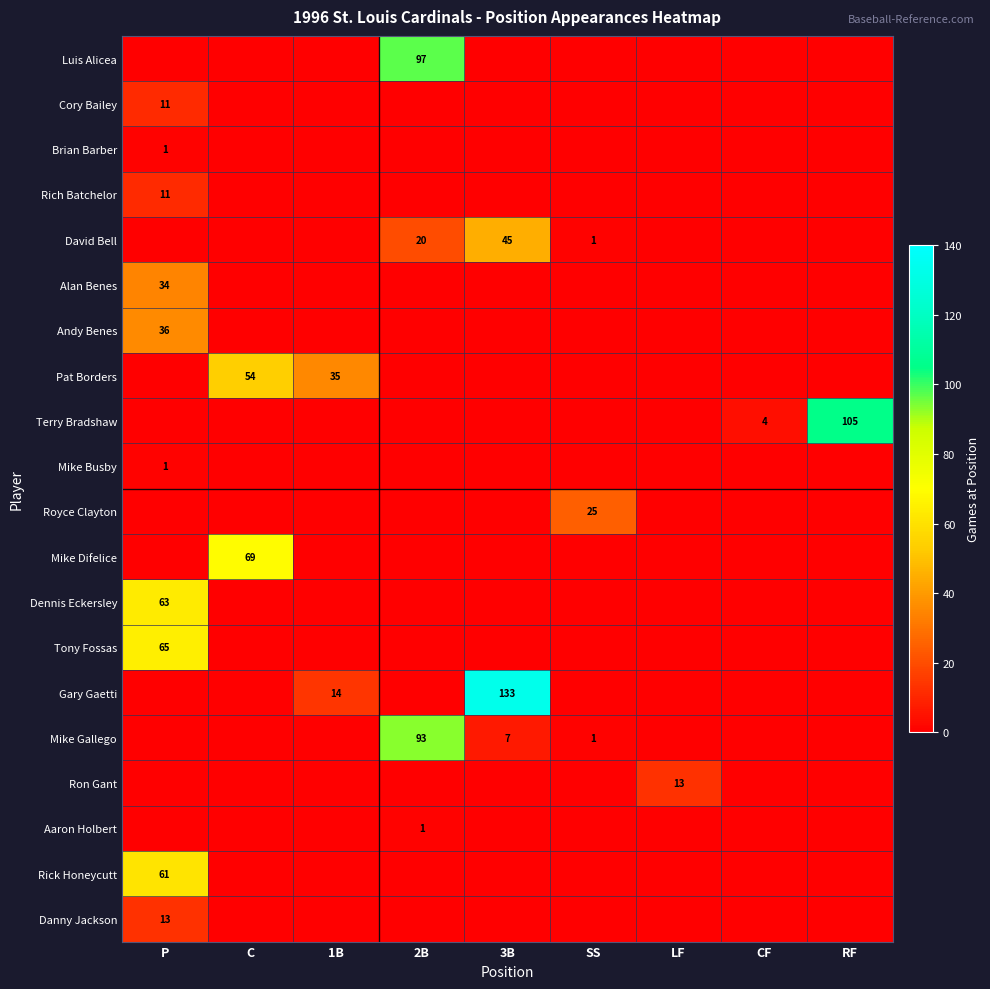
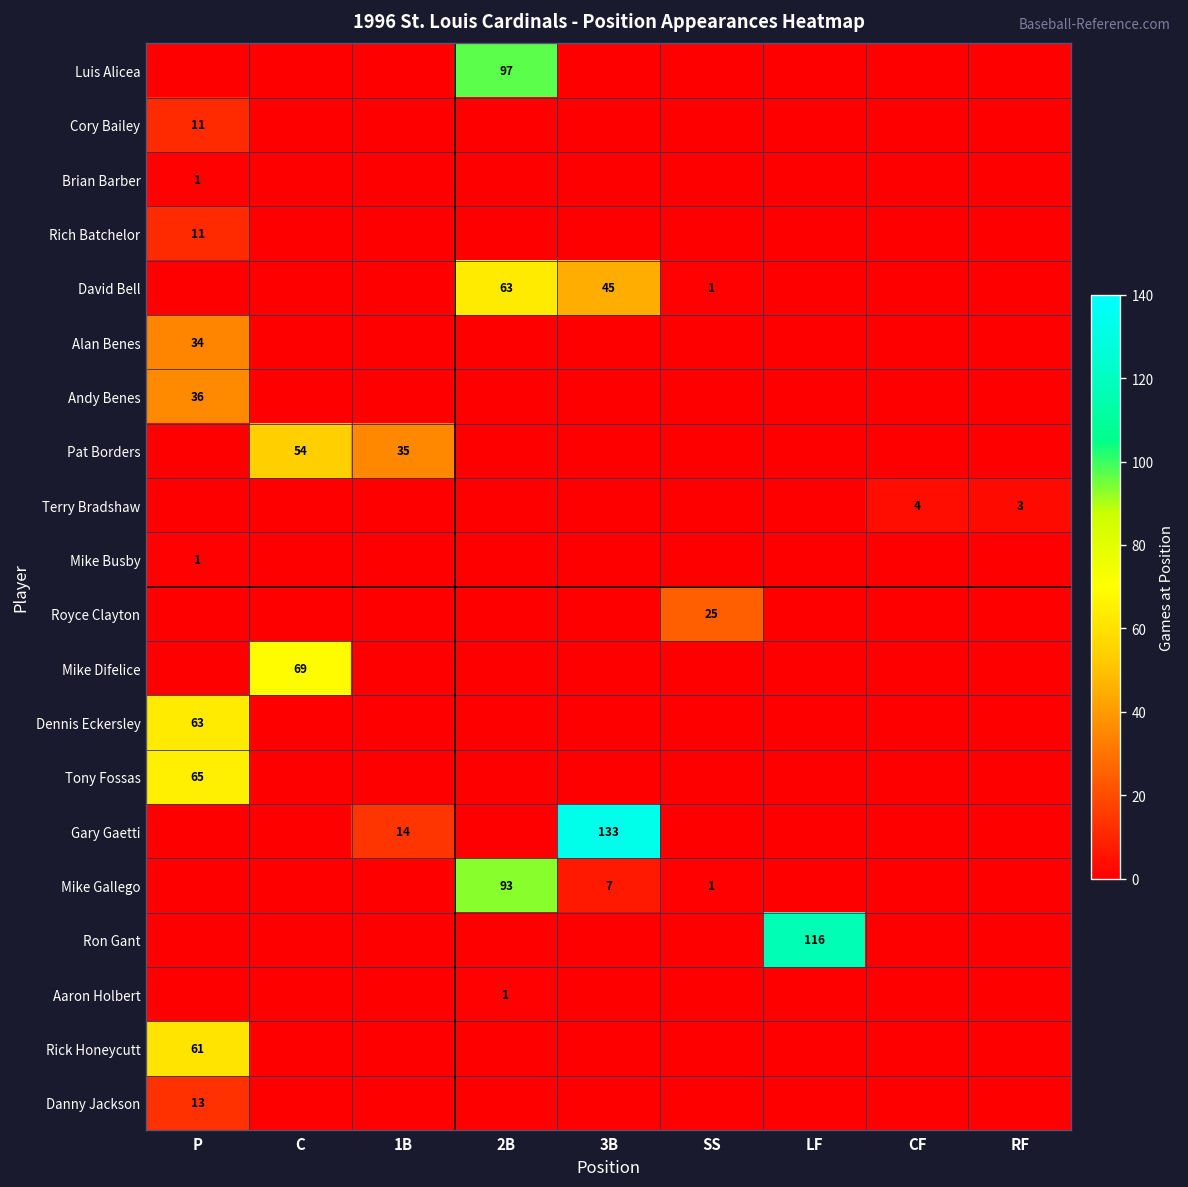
David Bell, 2B: 20 -> 63
Terry Bradshaw, RF: 105 -> 3
Ron Gant, LF: 13 -> 116
